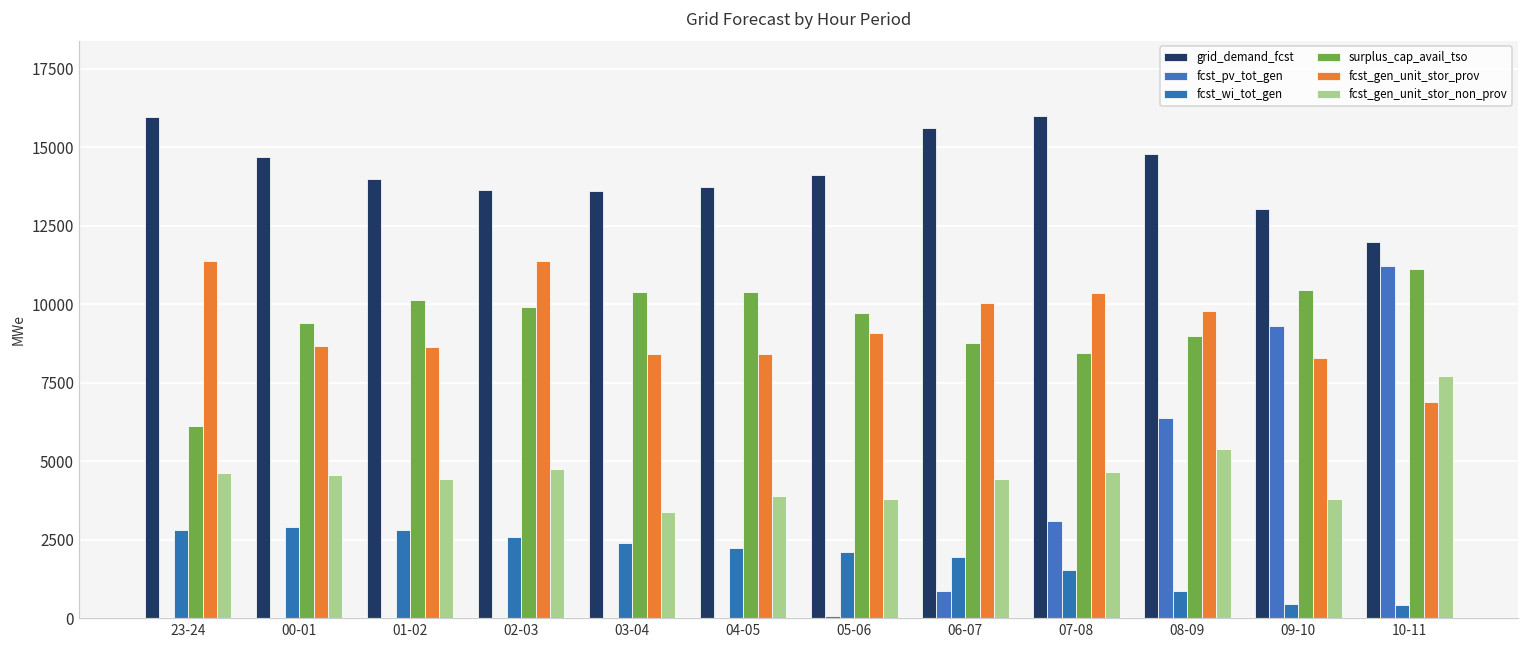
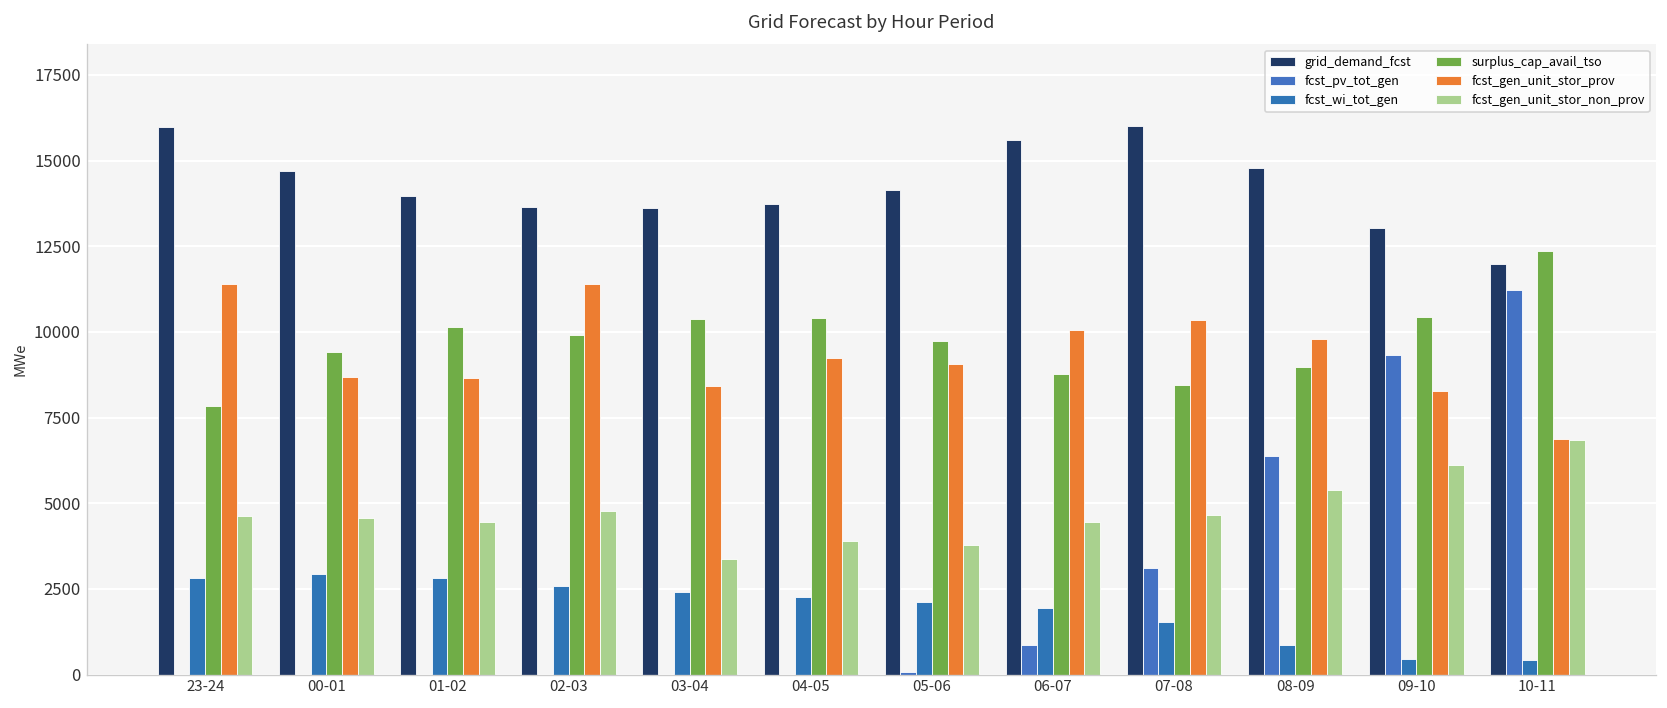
surplus_cap_avail_tso, 23-24: 6100 -> 7800
fcst_gen_unit_stor_prov, 04-05: 8400 -> 9200
fcst_gen_unit_stor_non_prov, 09-10: 3800 -> 6100
surplus_cap_avail_tso, 10-11: 11100 -> 12400
fcst_gen_unit_stor_non_prov, 10-11: 7700 -> 6800
